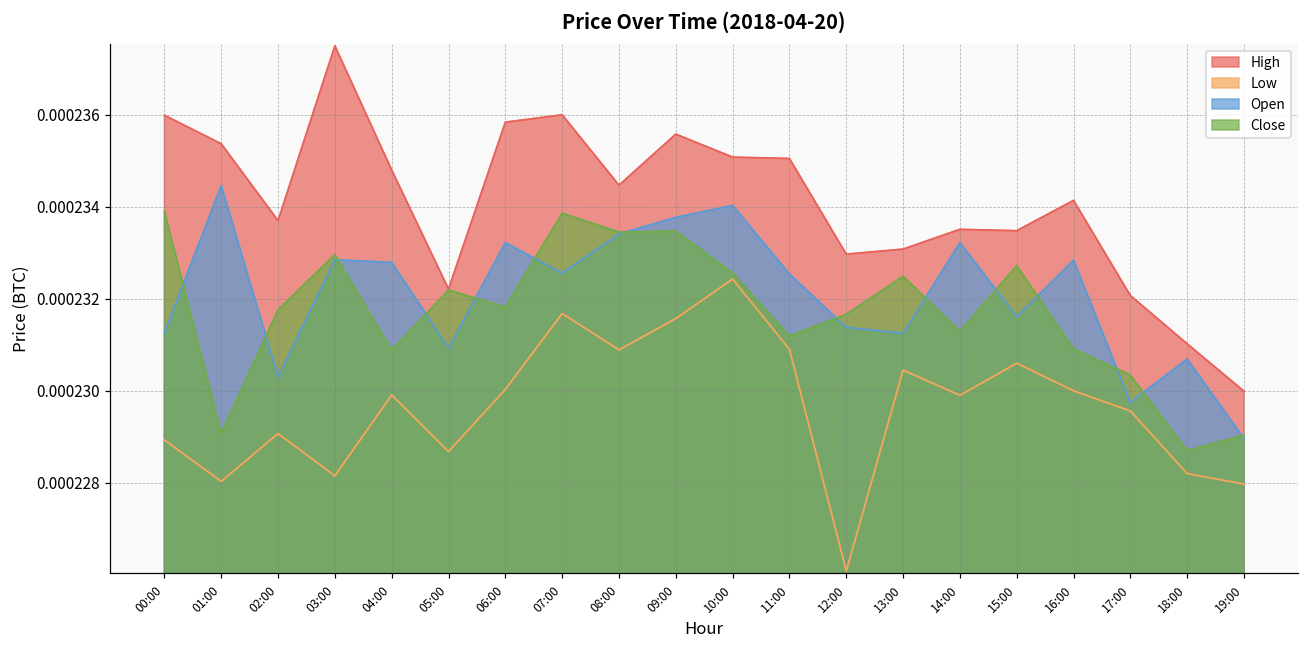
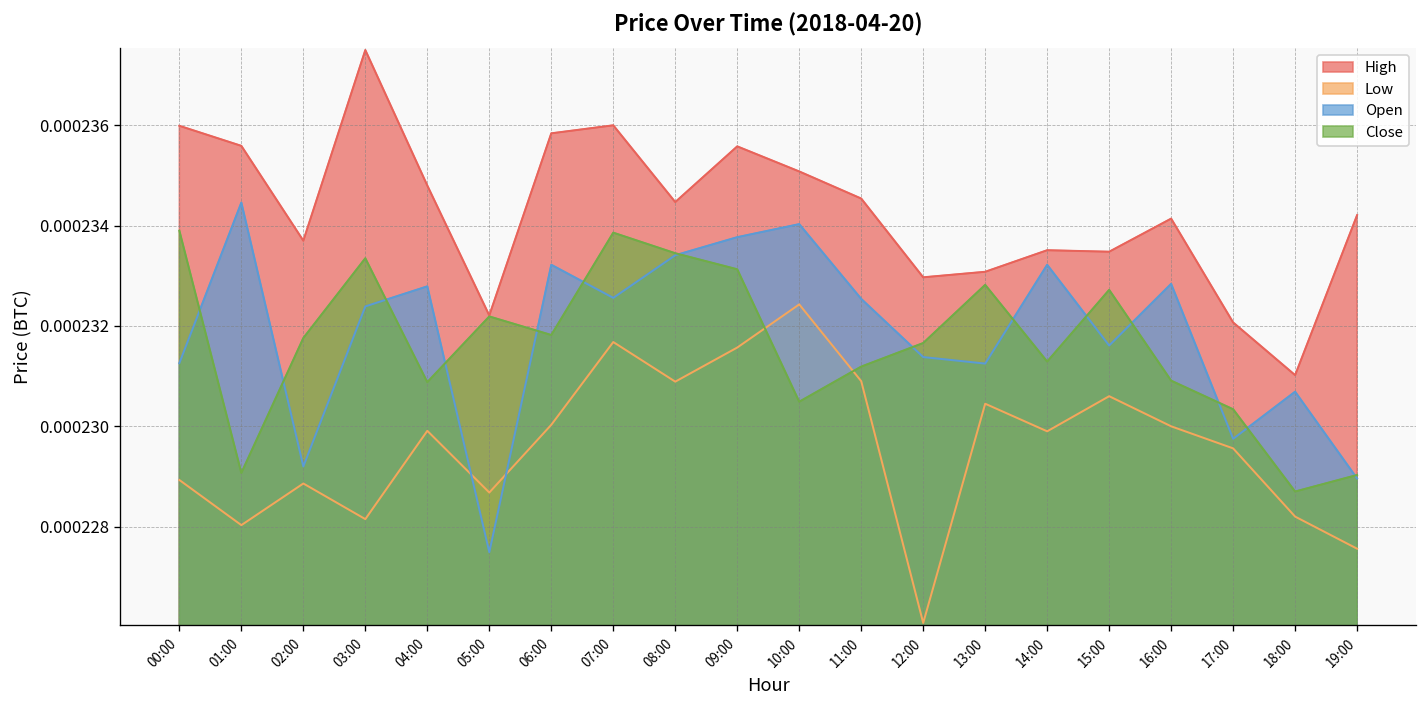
High, 01:00: 0.0002354 -> 0.0002356
Low, 02:00: 0.0002291 -> 0.0002289
Open, 02:00: 0.0002303 -> 0.0002292
Open, 03:00: 0.0002329 -> 0.0002324
Close, 03:00: 0.0002330 -> 0.0002334
Open, 05:00: 0.0002309 -> 0.0002275
Close, 09:00: 0.0002335 -> 0.0002331
Close, 10:00: 0.0002326 -> 0.0002305
High, 11:00: 0.0002351 -> 0.0002345
Close, 13:00: 0.0002325 -> 0.0002328
High, 19:00: 0.0002300 -> 0.0002342
Low, 19:00: 0.0002280 -> 0.0002276
